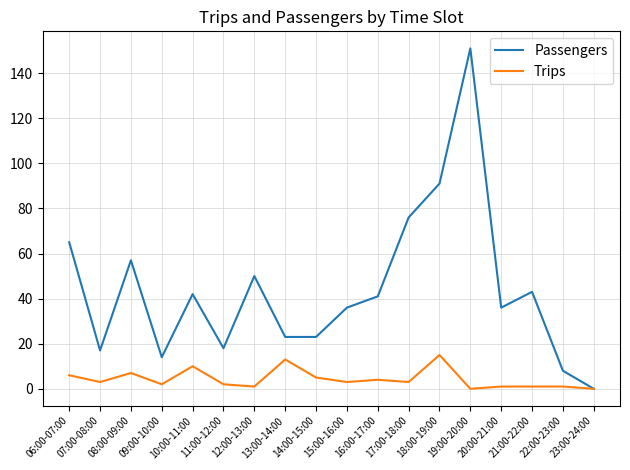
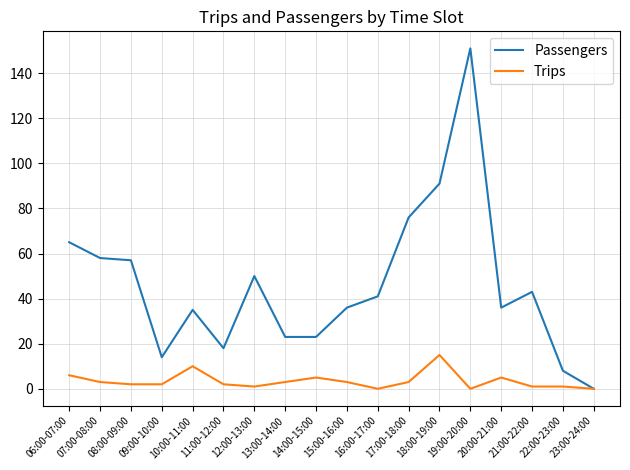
Passengers, 07:00-08:00: 17 -> 58
Trips, 08:00-09:00: 7 -> 2
Passengers, 10:00-11:00: 42 -> 35
Trips, 13:00-14:00: 13 -> 3
Trips, 16:00-17:00: 4 -> 0
Trips, 20:00-21:00: 1 -> 5
